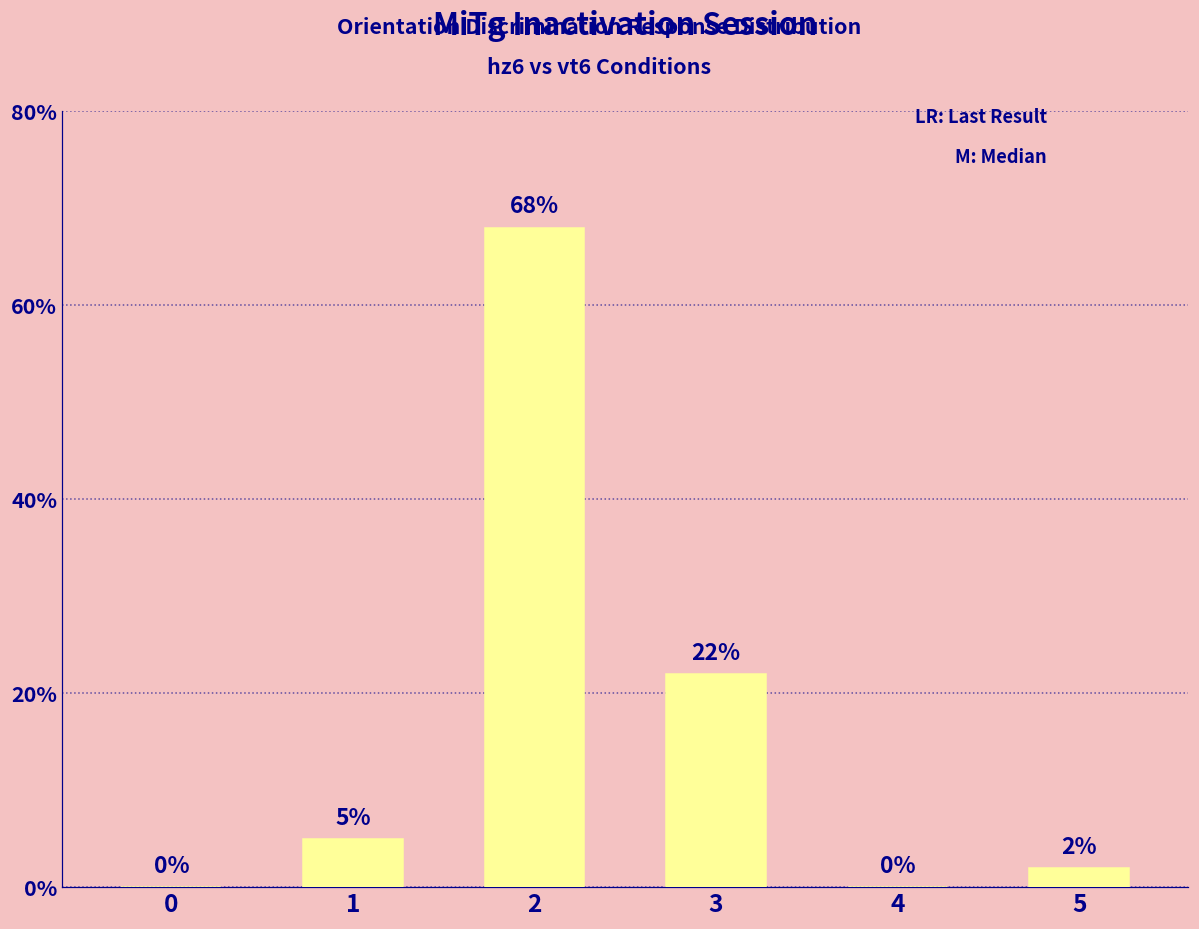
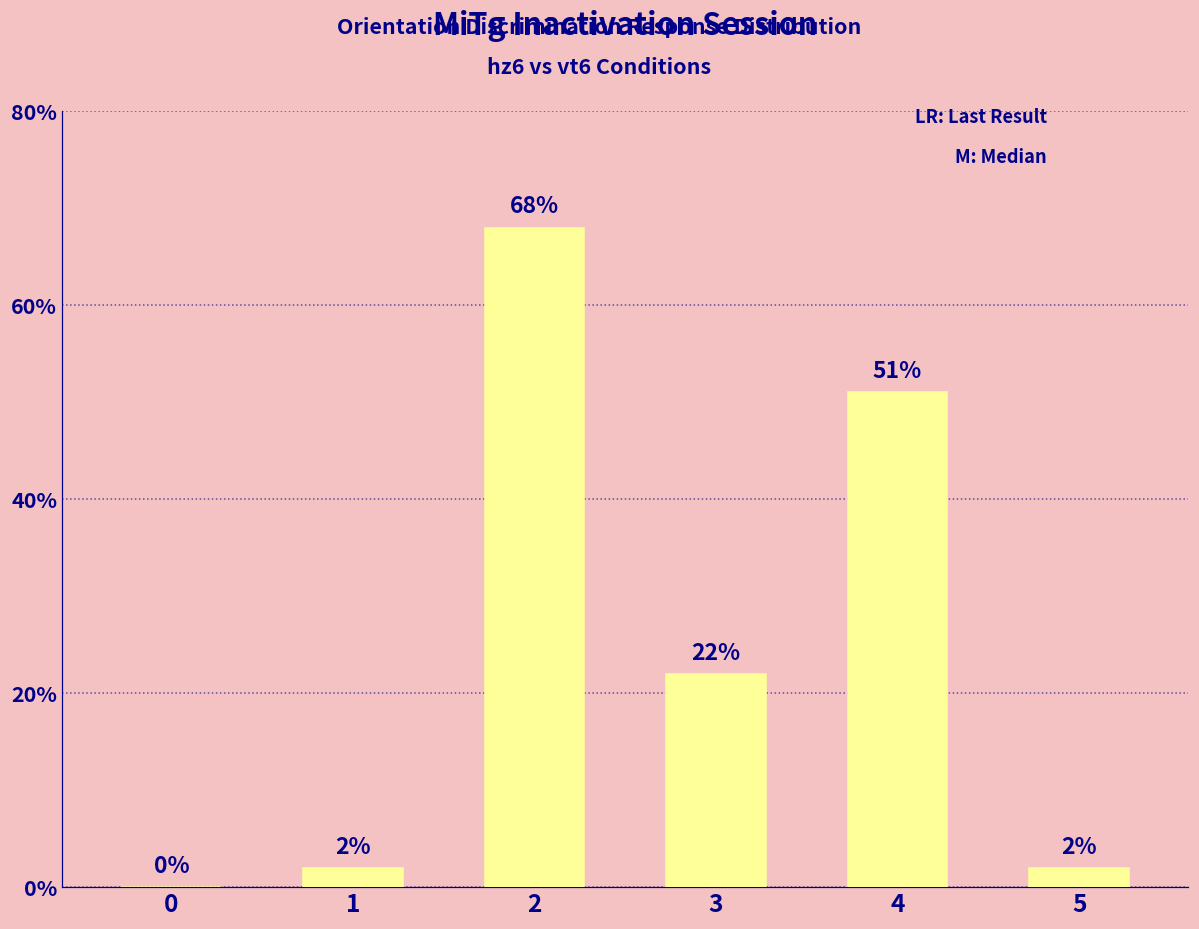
1: 5% -> 2%
4: 0% -> 51%
